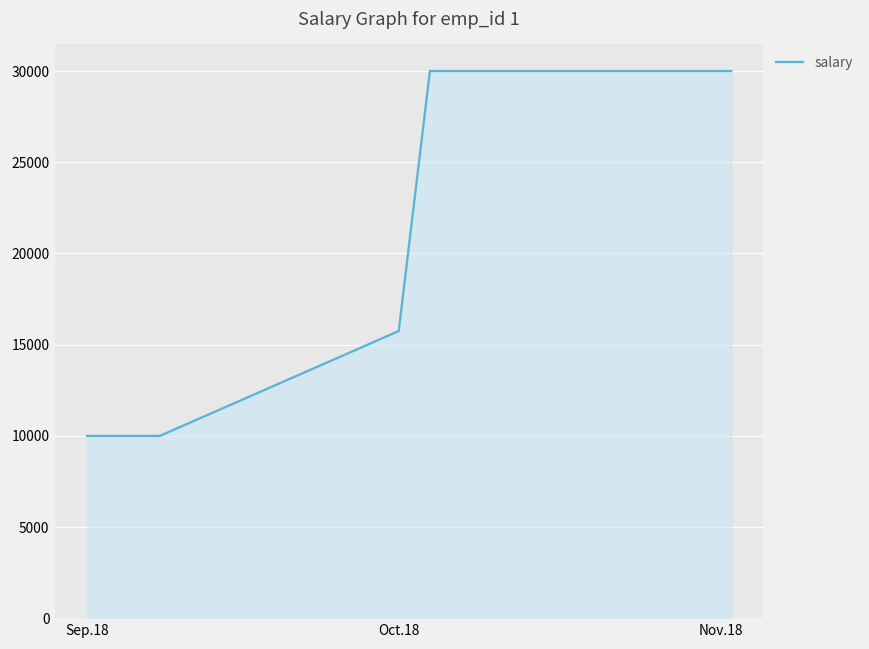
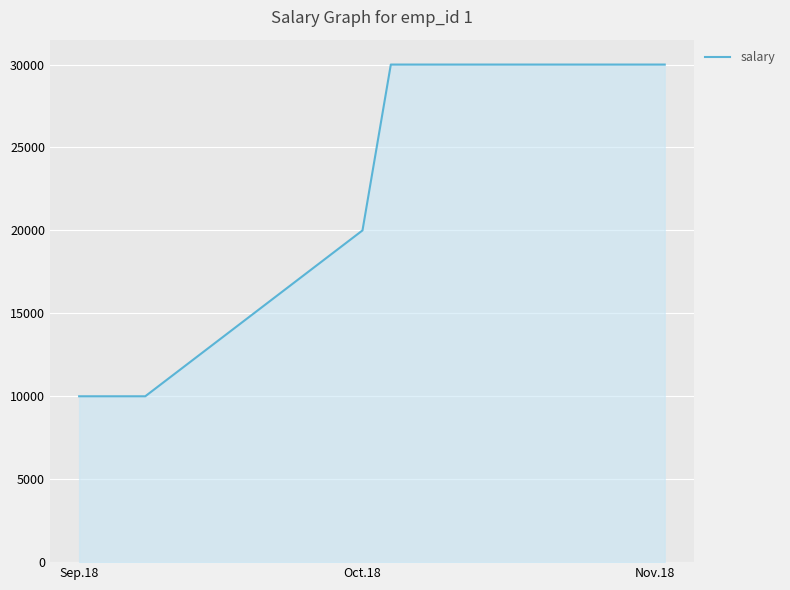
Oct.18: 15700 -> 20000
